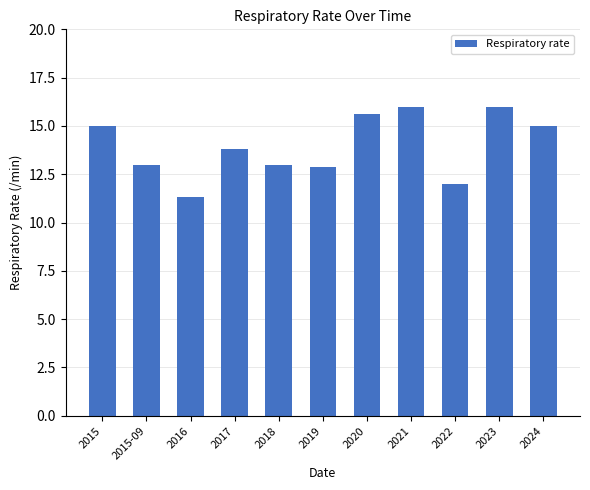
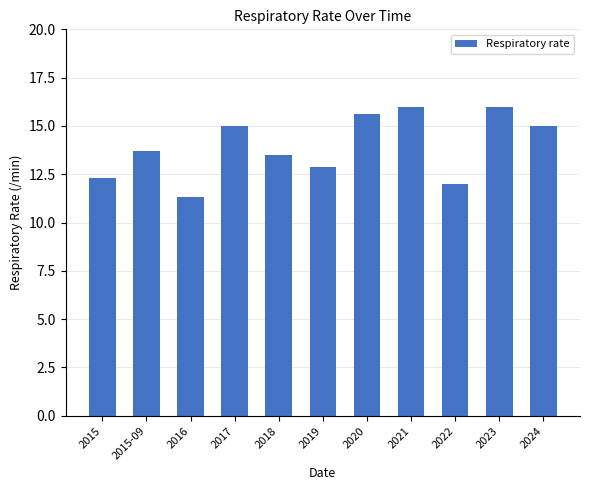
2015: 15.0 -> 12.3
2015-09: 13.0 -> 13.7
2017: 13.8 -> 15.0
2018: 13.0 -> 13.5
